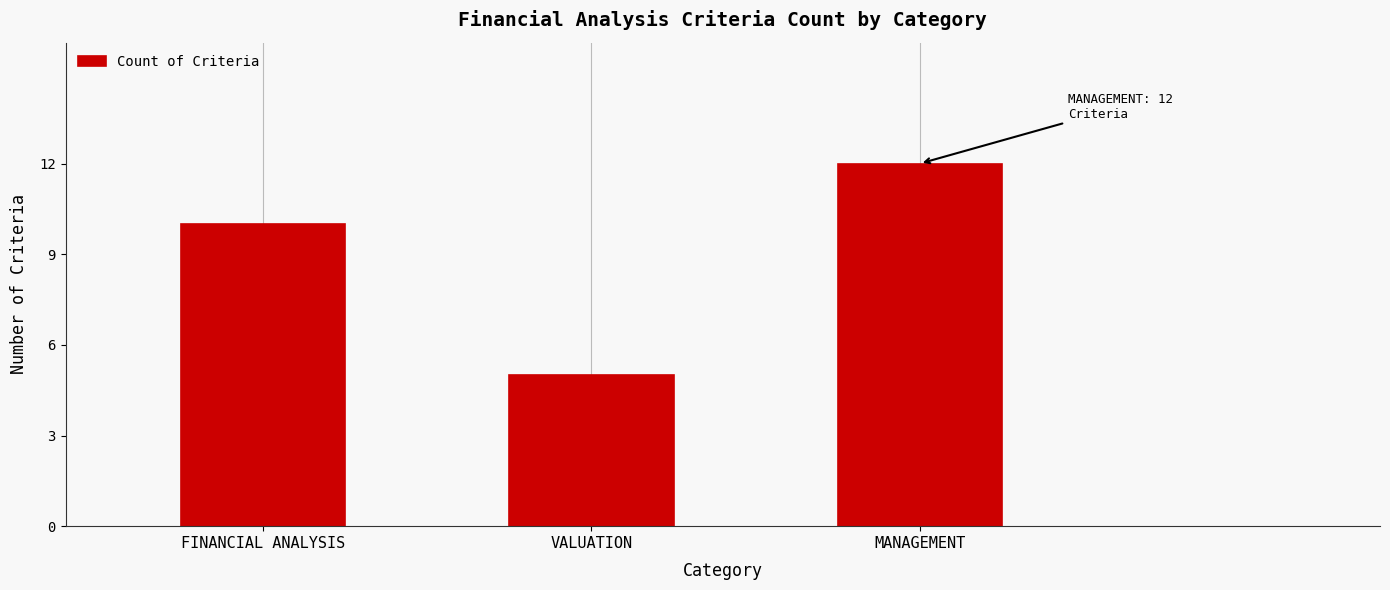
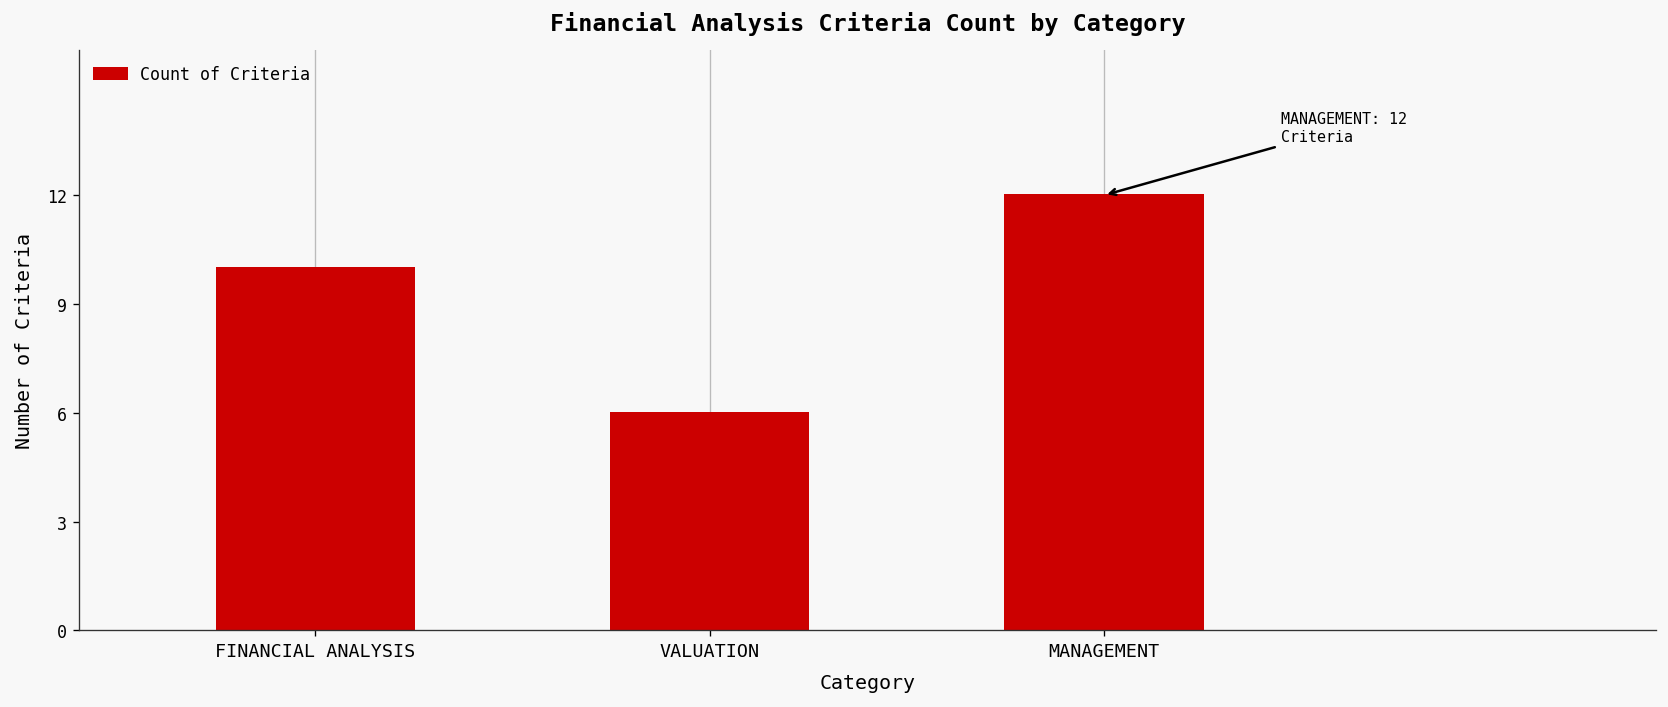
VALUATION: 5 -> 6
